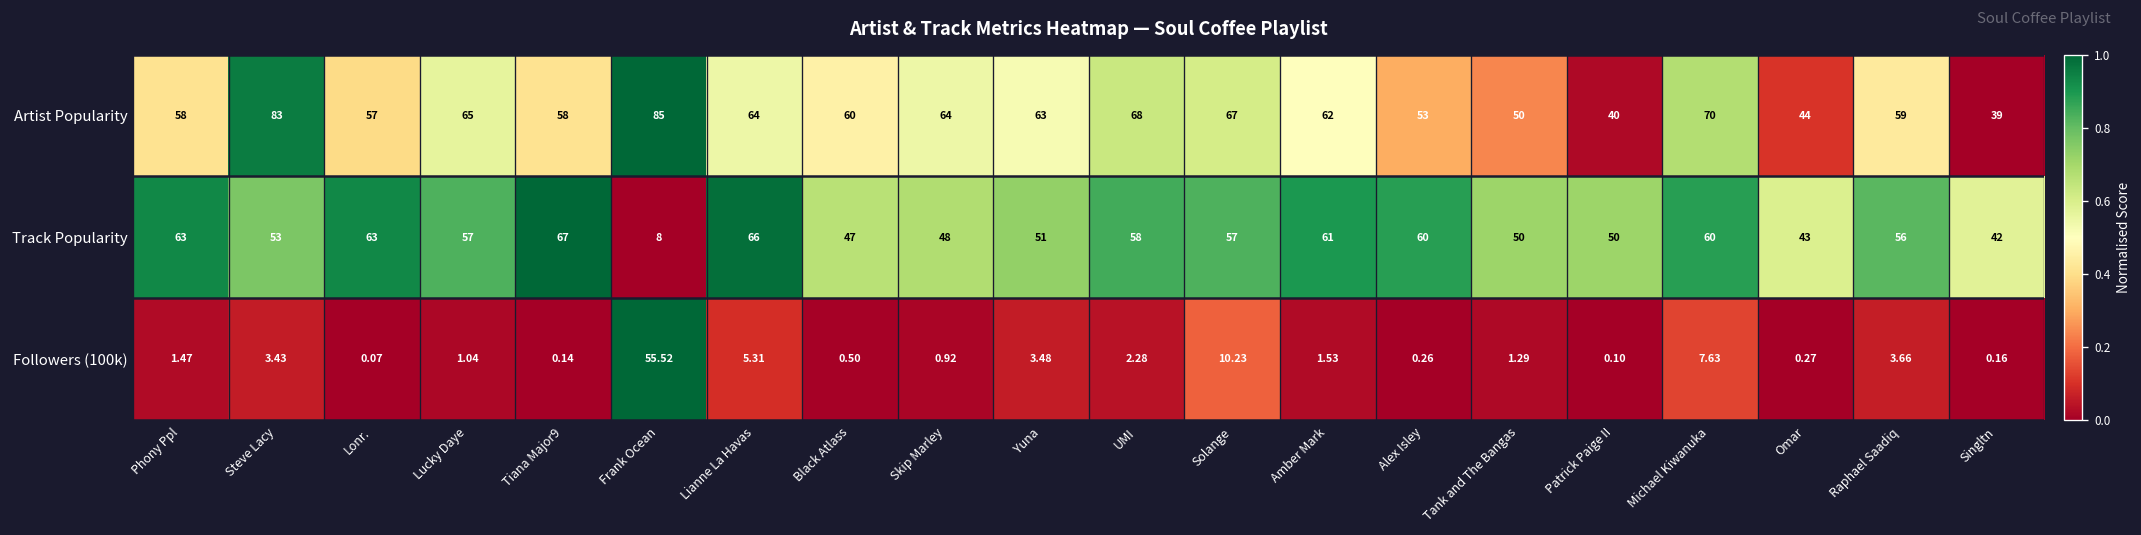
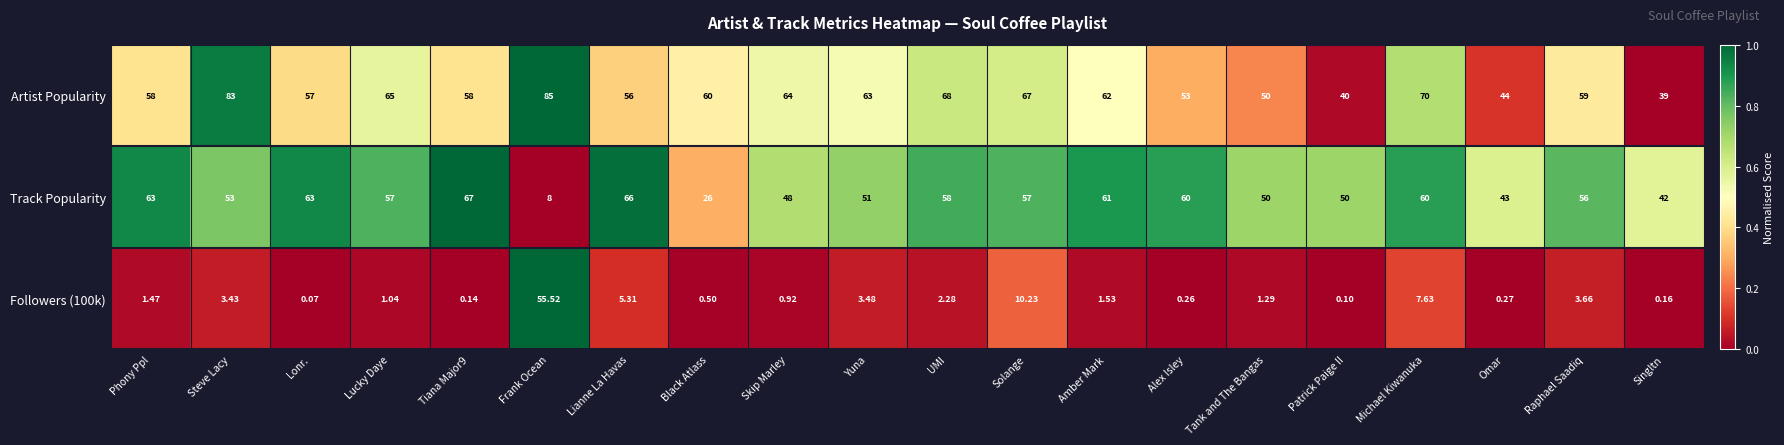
Artist Popularity, Lianne La Havas: 64 -> 56
Track Popularity, Black Atlass: 47 -> 26
